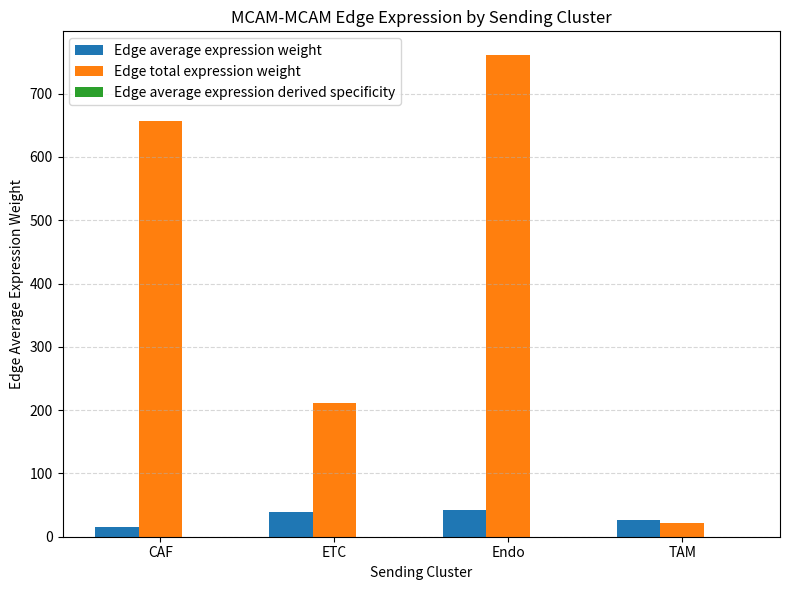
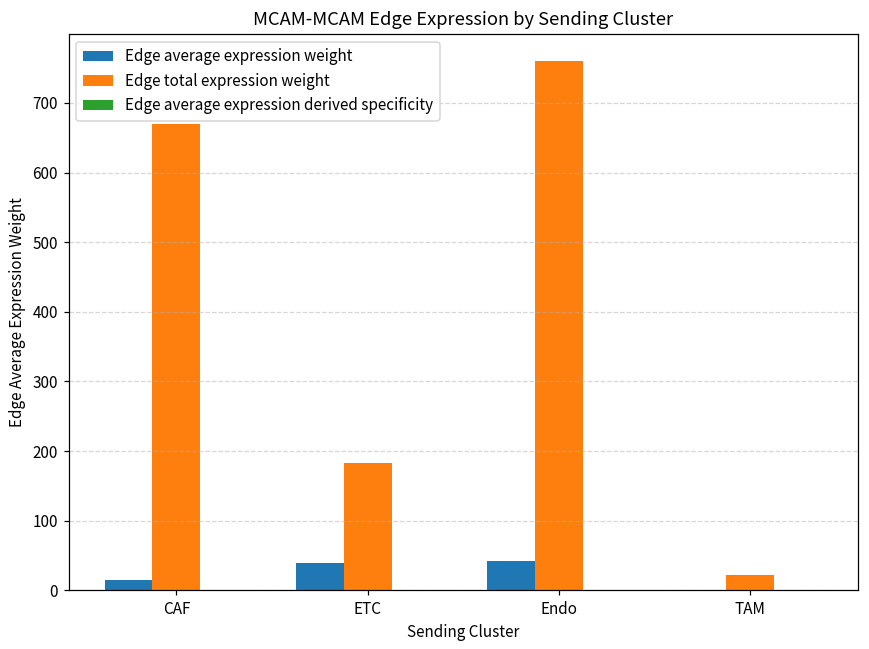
Edge total expression weight, CAF: 660 -> 670
Edge total expression weight, ETC: 210 -> 180
Edge average expression weight, TAM: 30 -> 0
